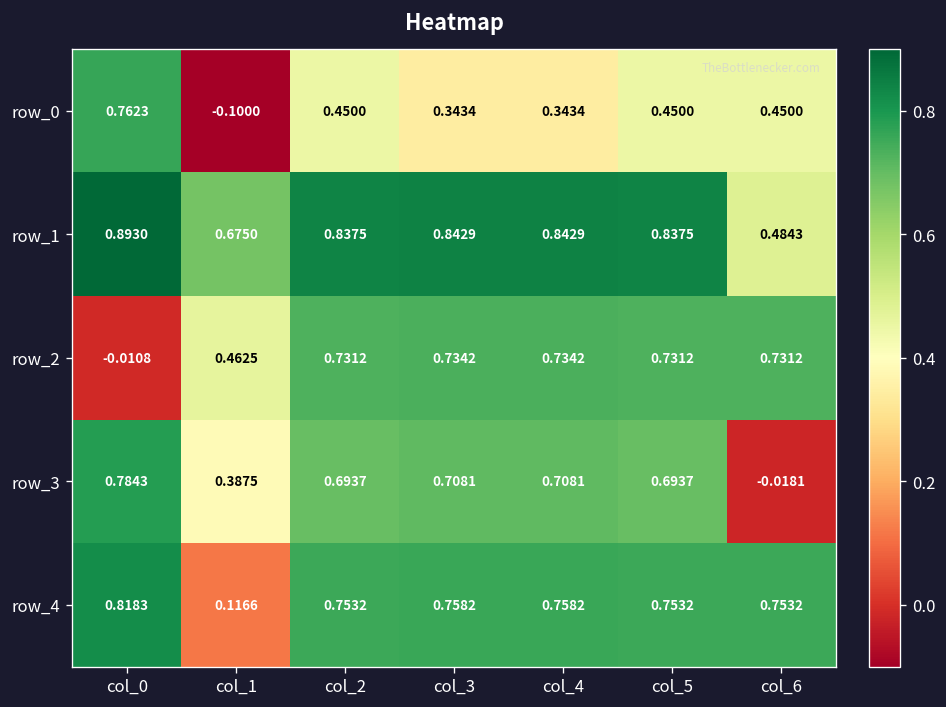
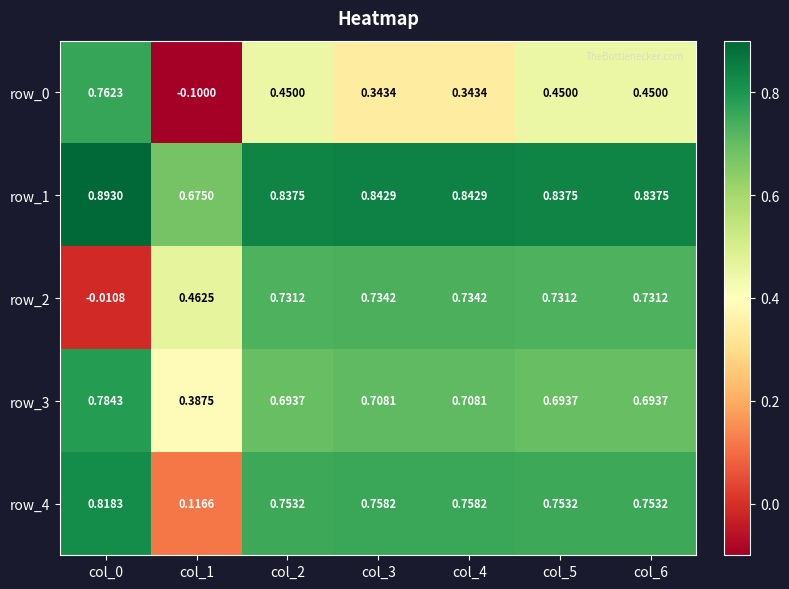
row_1, col_6: 0.4843 -> 0.8375
row_3, col_6: -0.0181 -> 0.6937
